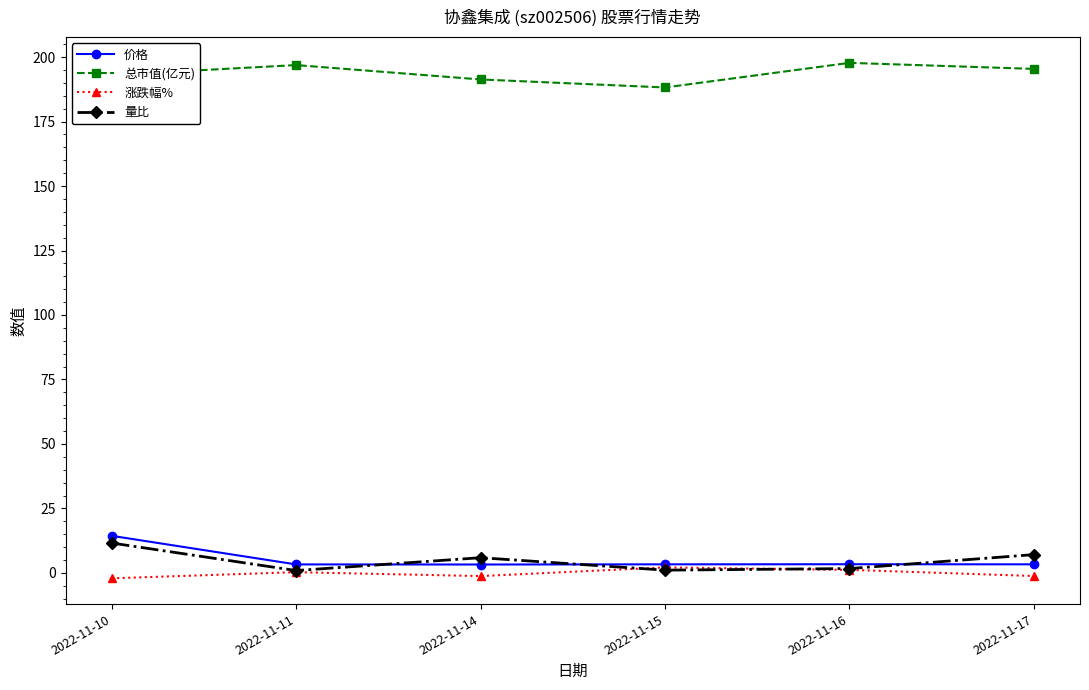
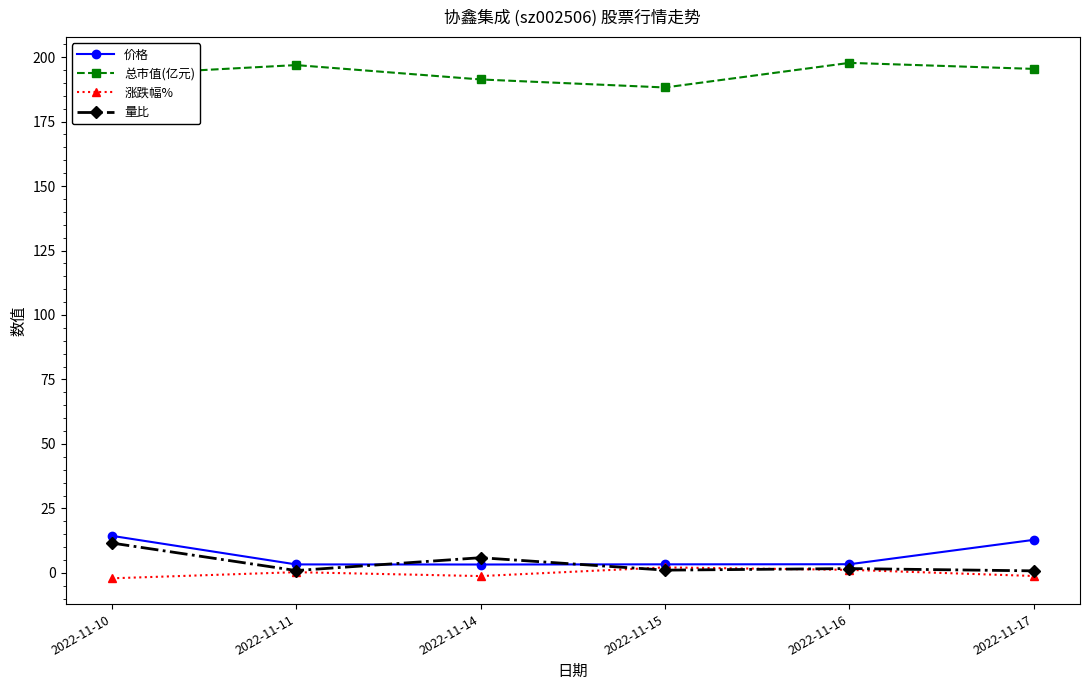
价格, 2022-11-17: 3 -> 13
量比, 2022-11-17: 7 -> 1
